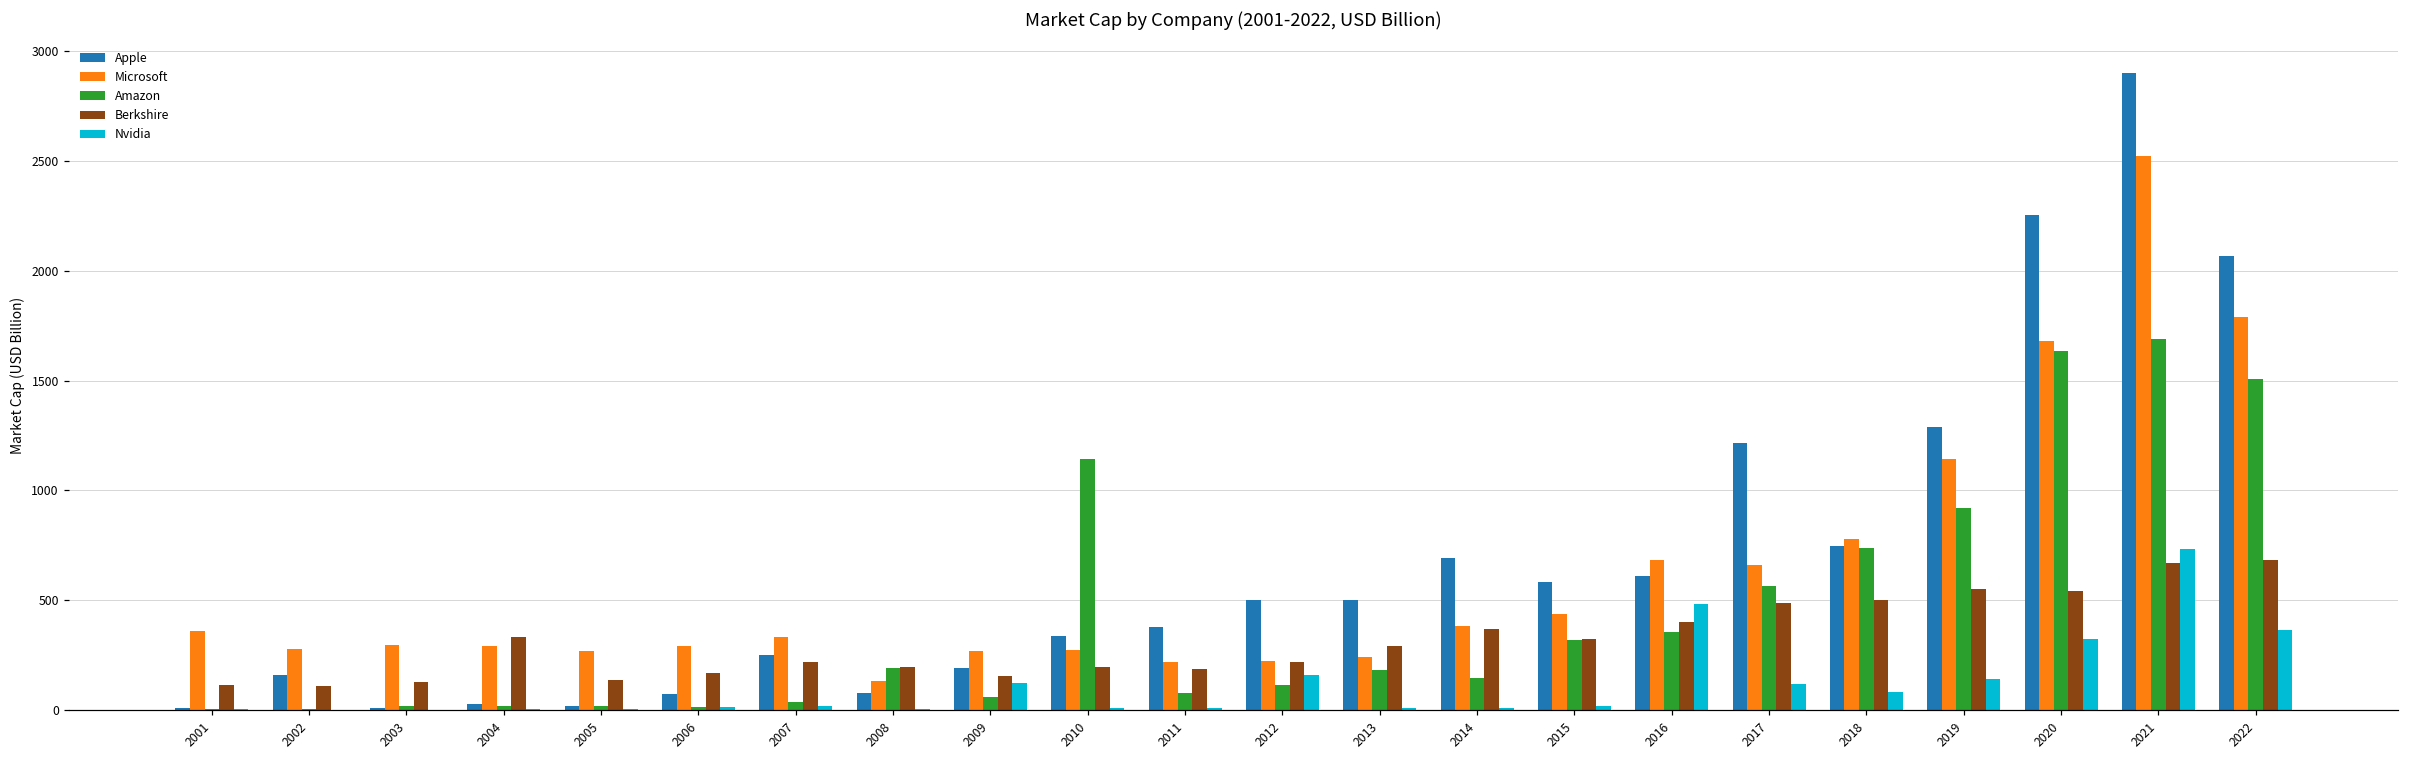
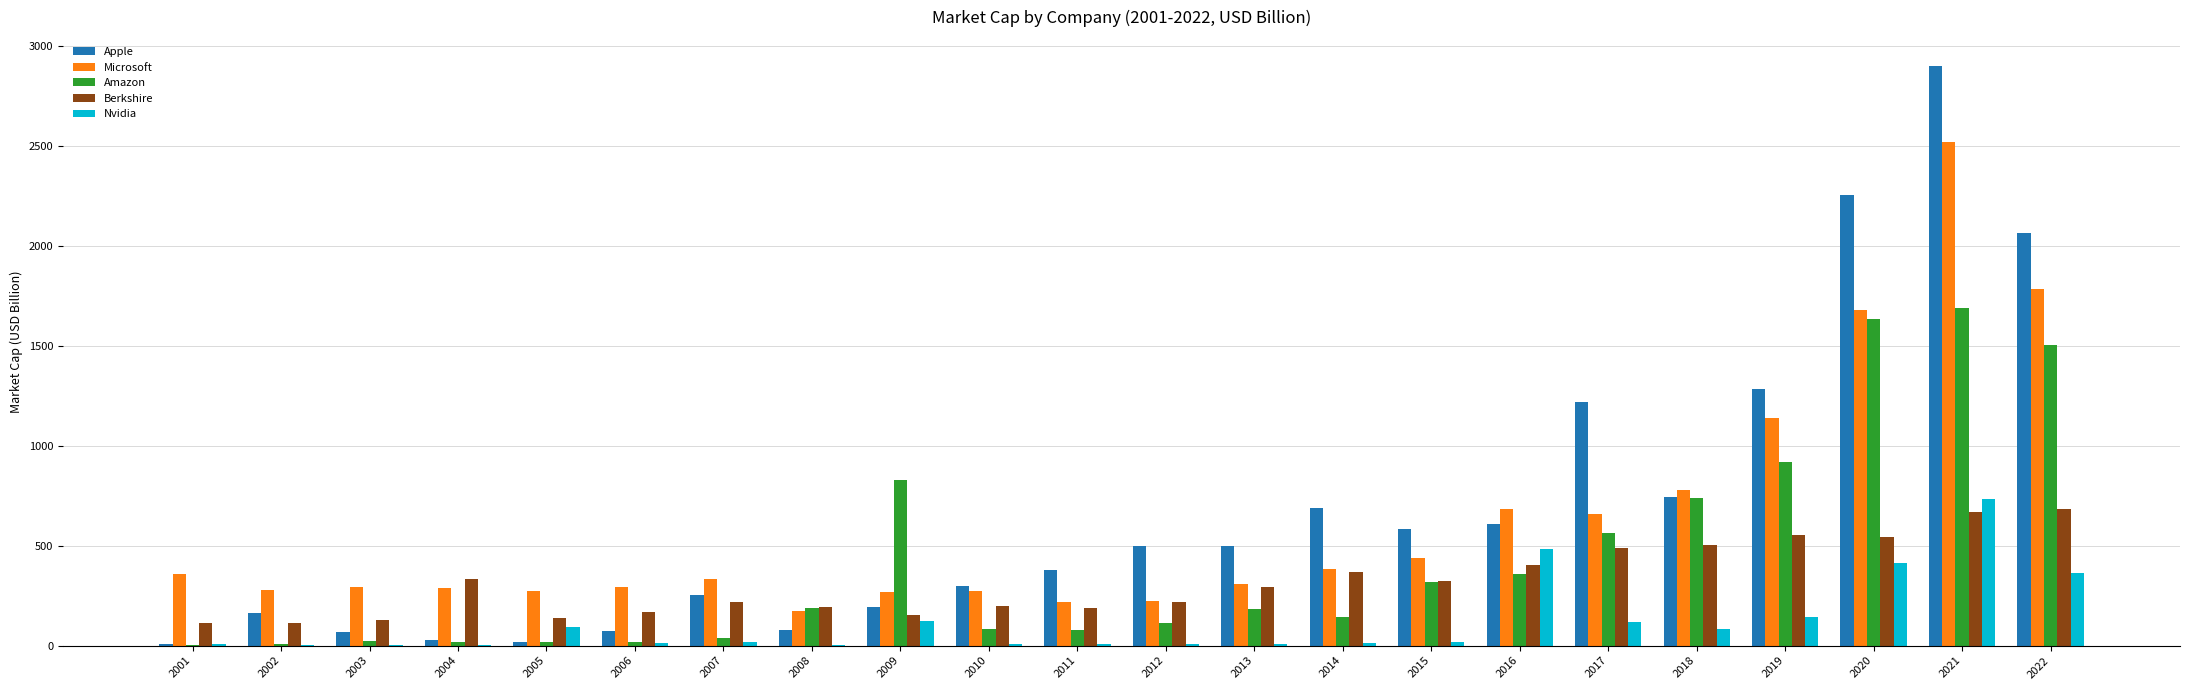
Apple, 2003: 10 -> 70
Nvidia, 2005: 10 -> 90
Microsoft, 2008: 130 -> 170
Amazon, 2009: 60 -> 830
Apple, 2010: 340 -> 300
Amazon, 2010: 1140 -> 80
Nvidia, 2012: 160 -> 10
Microsoft, 2013: 240 -> 310
Nvidia, 2020: 320 -> 410
